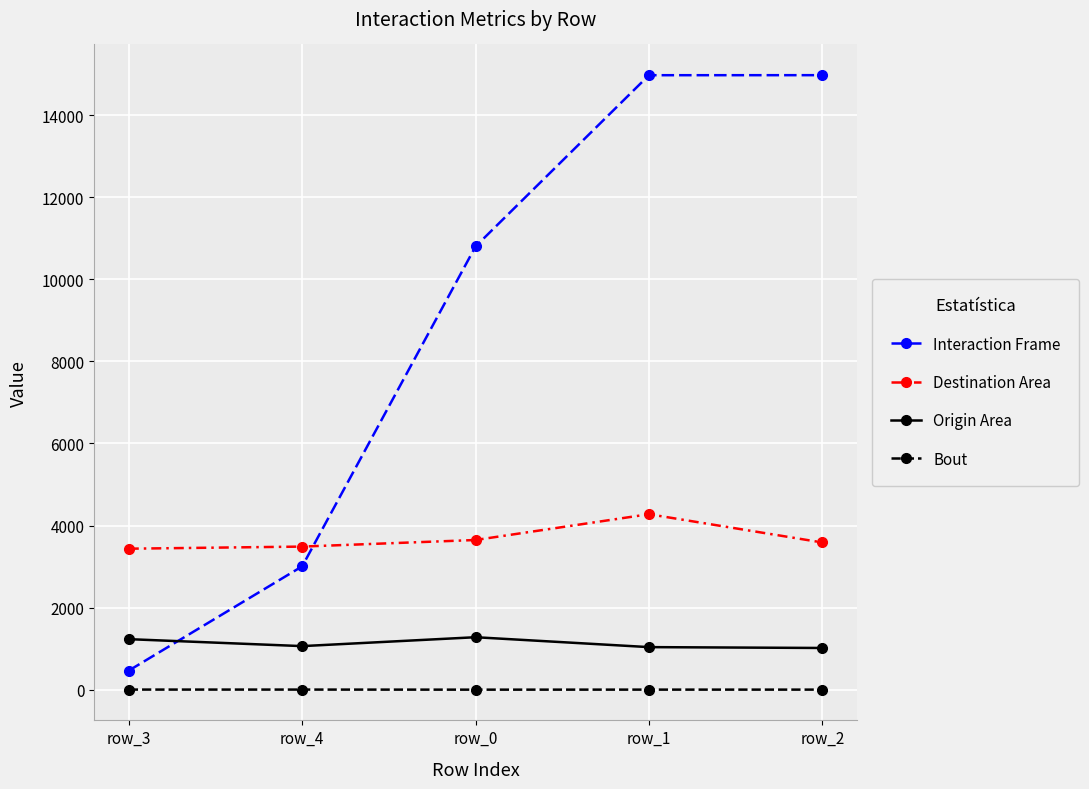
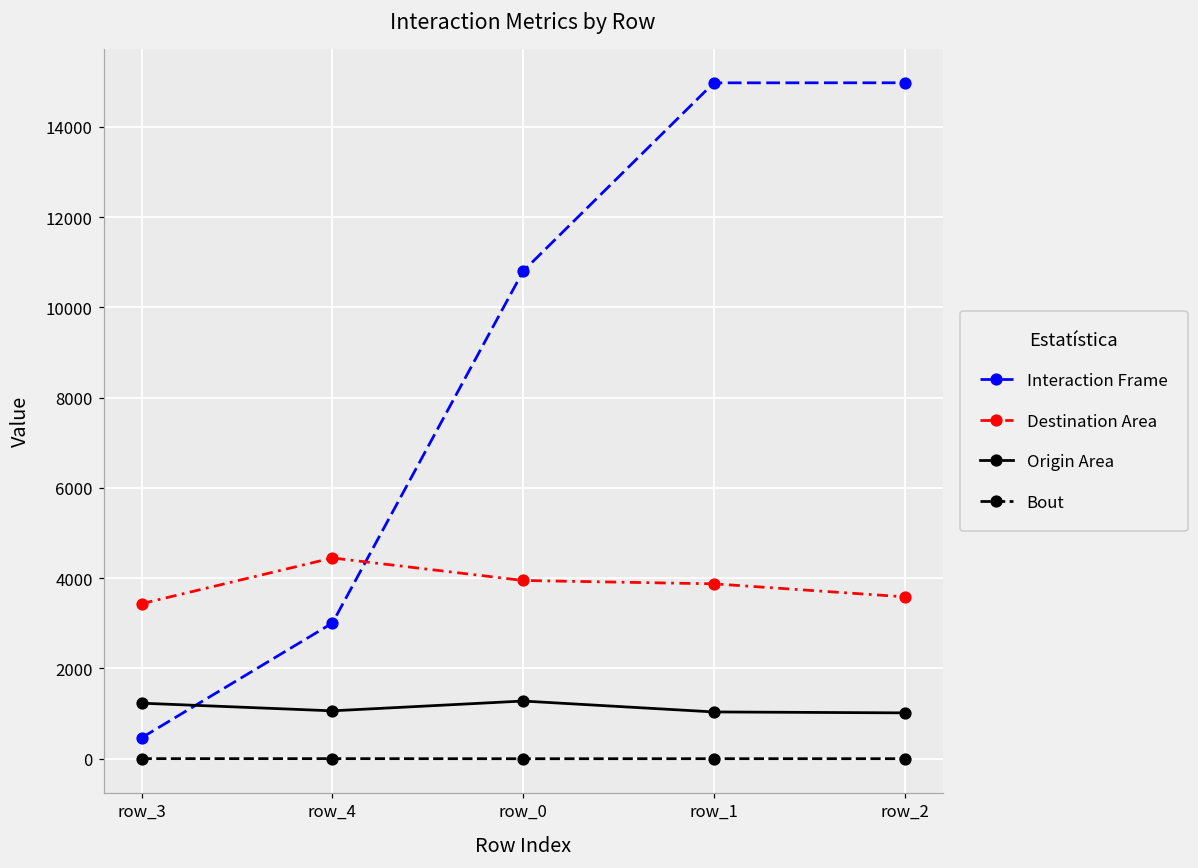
Destination Area, row_4: 3500 -> 4400
Destination Area, row_0: 3600 -> 3900
Destination Area, row_1: 4300 -> 3900
